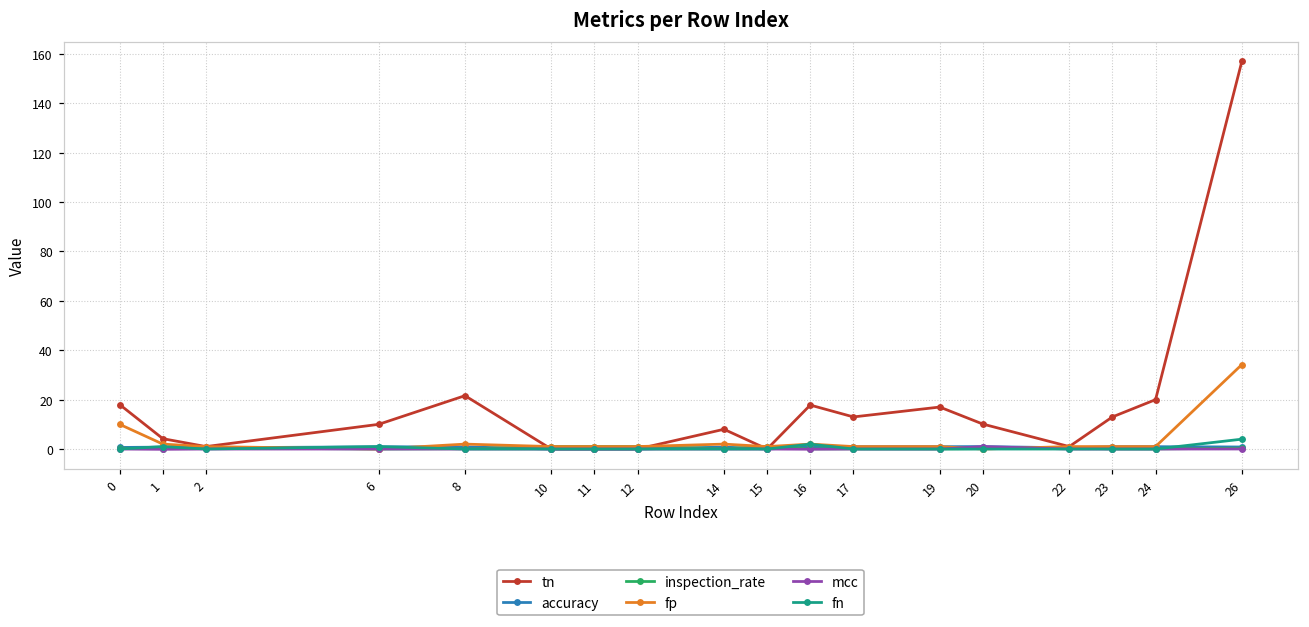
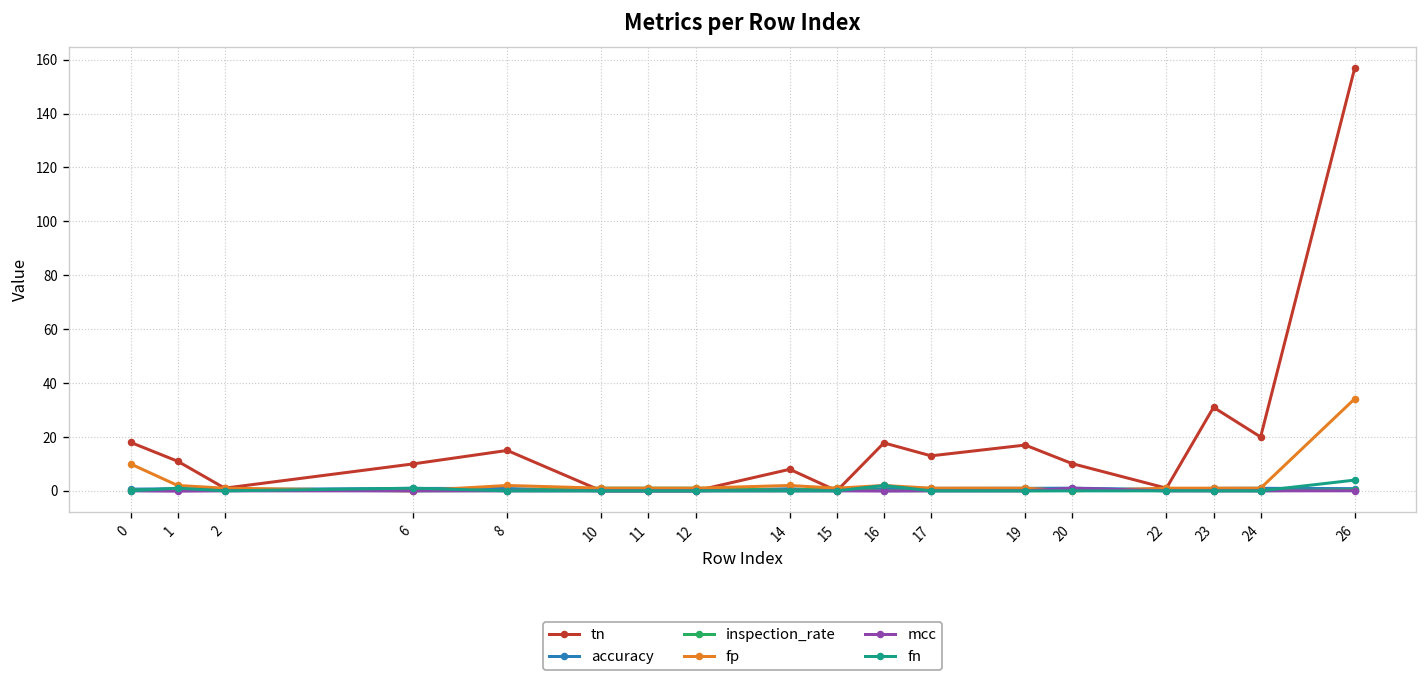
tn, 1: 4 -> 11
tn, 8: 22 -> 15
tn, 23: 13 -> 31
